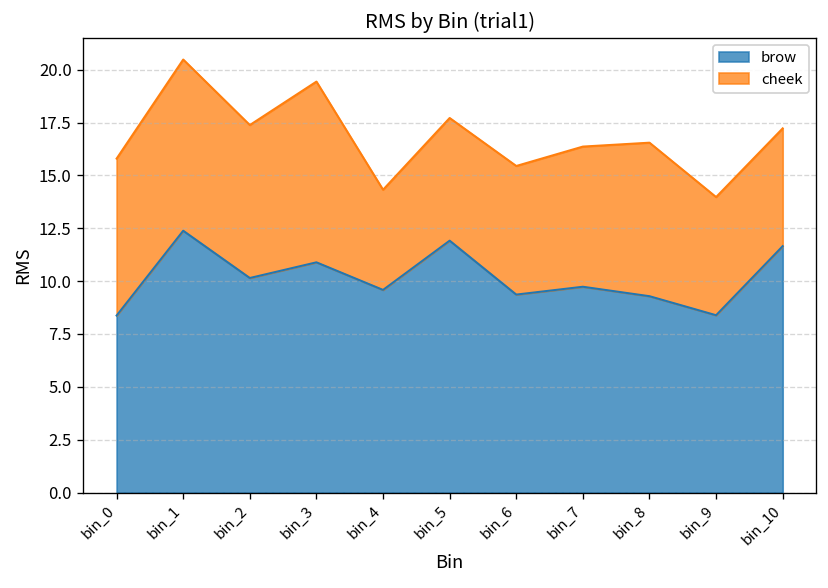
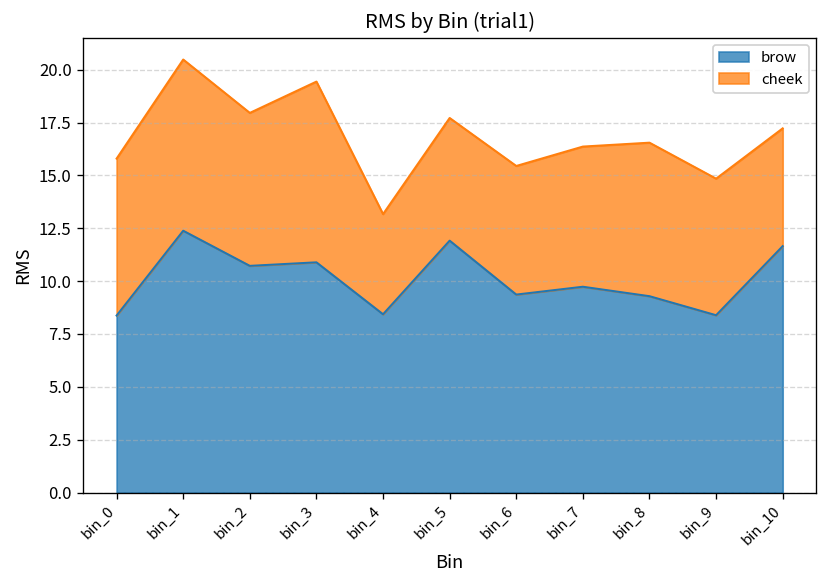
brow, bin_2: 10.1 -> 10.7
brow, bin_4: 9.6 -> 8.4
cheek, bin_9: 5.6 -> 6.5
